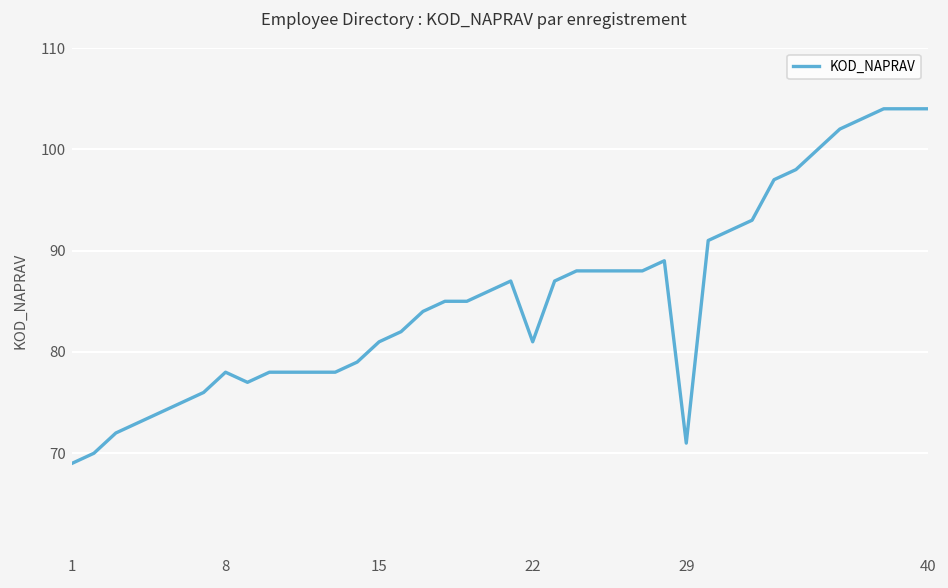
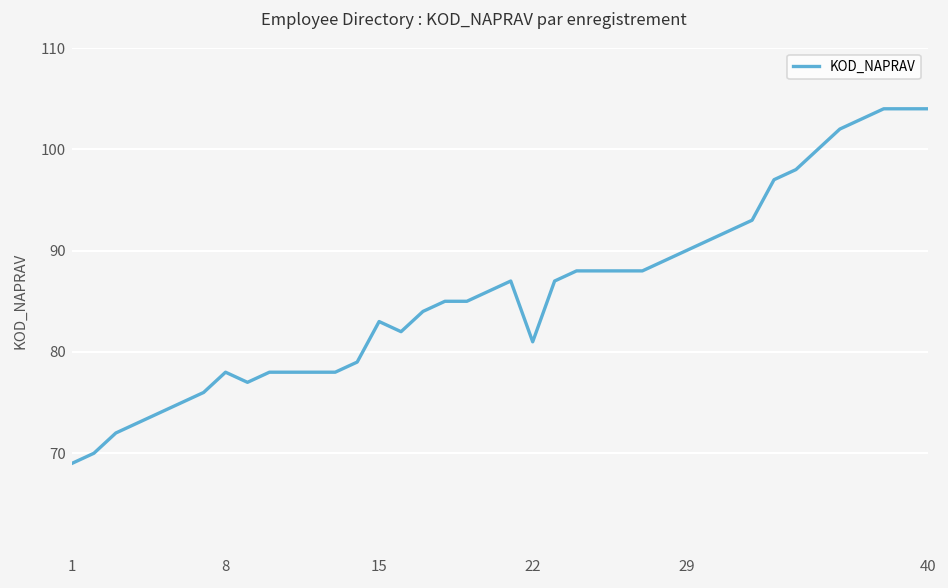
15: 81 -> 83
29: 71 -> 90
